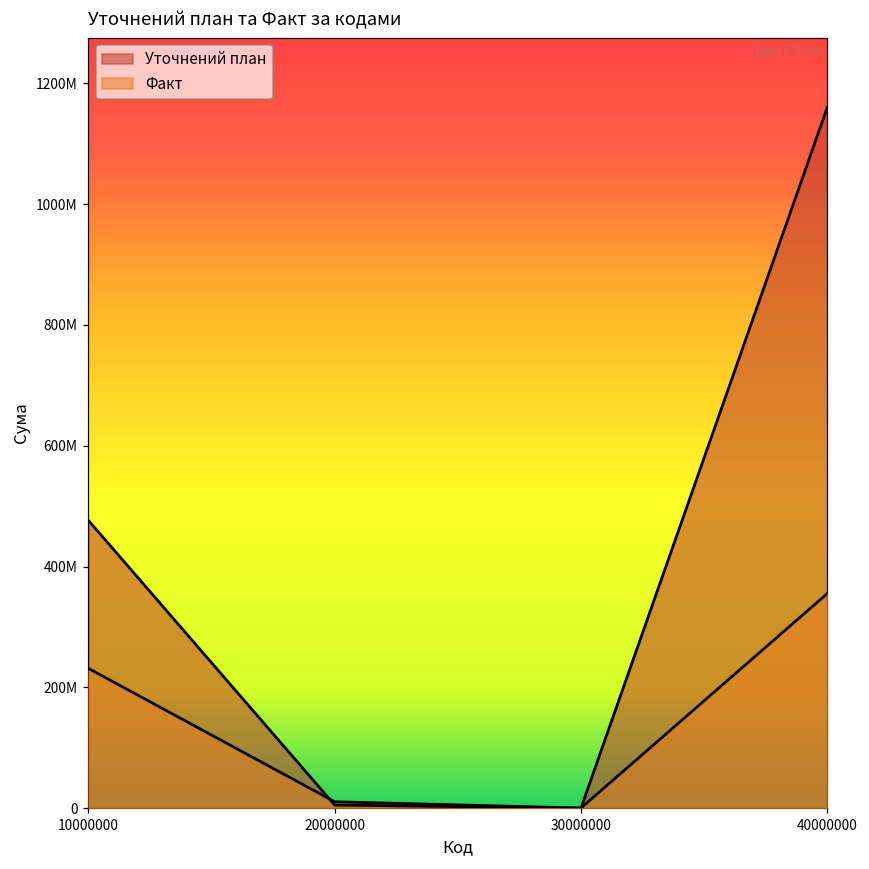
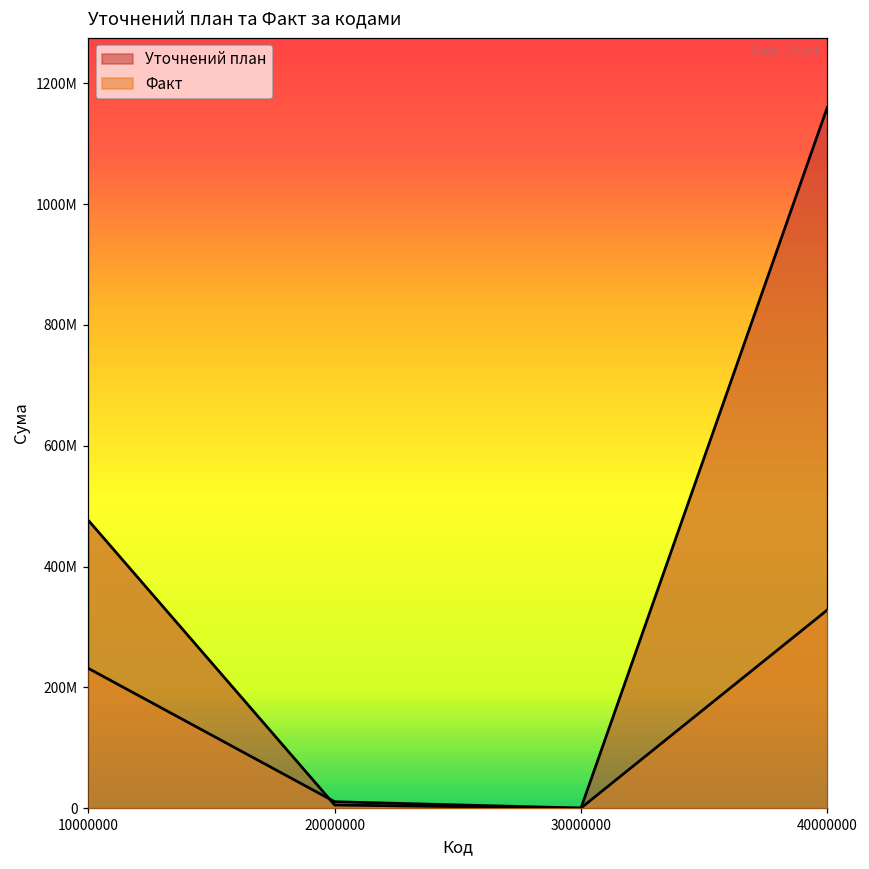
Факт, 40000000: 360000000 -> 330000000
